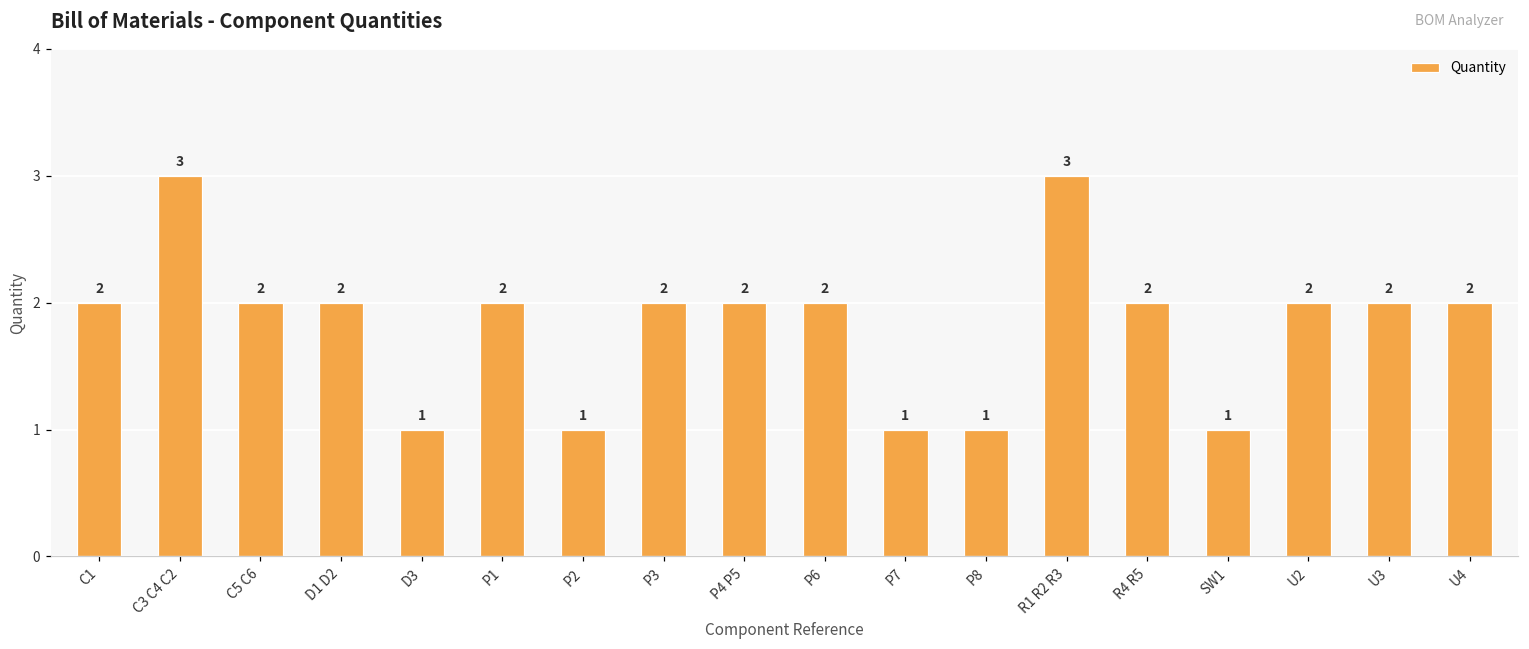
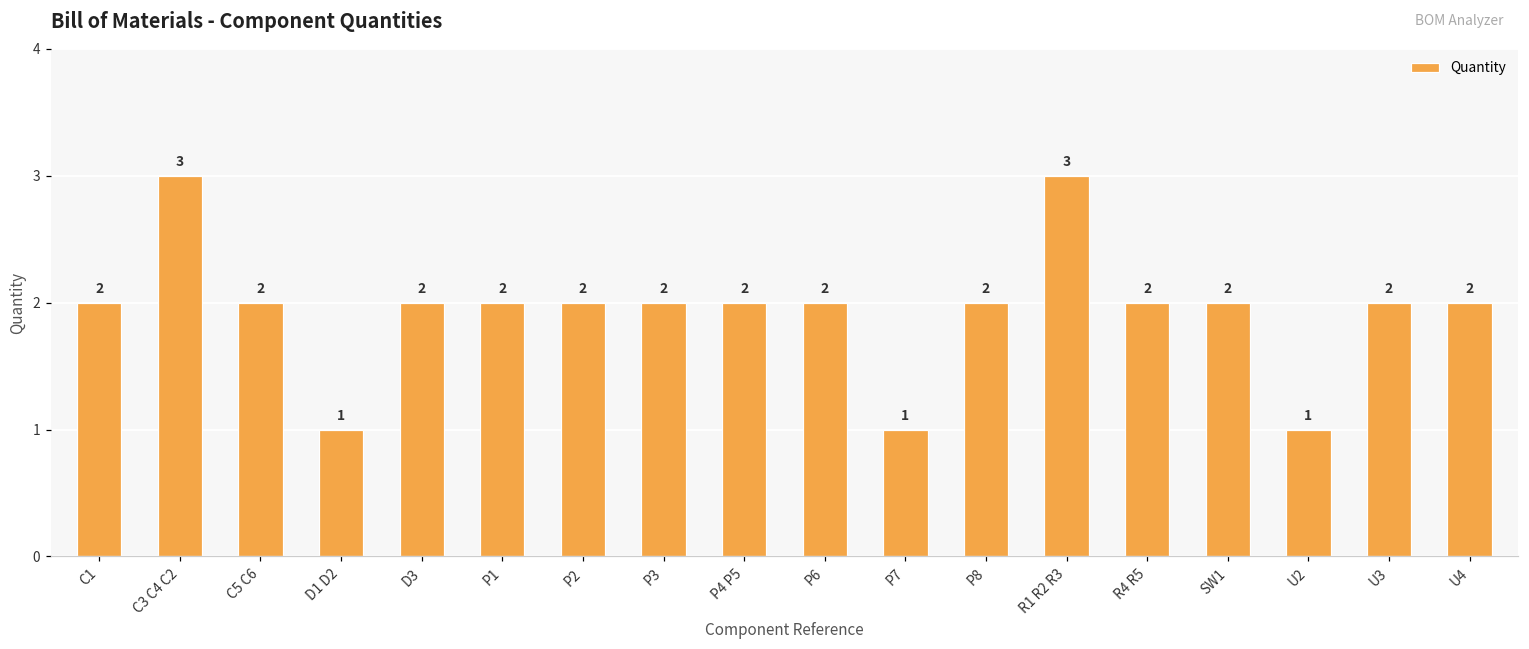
D1 D2: 2 -> 1
D3: 1 -> 2
P2: 1 -> 2
P8: 1 -> 2
SW1: 1 -> 2
U2: 2 -> 1
